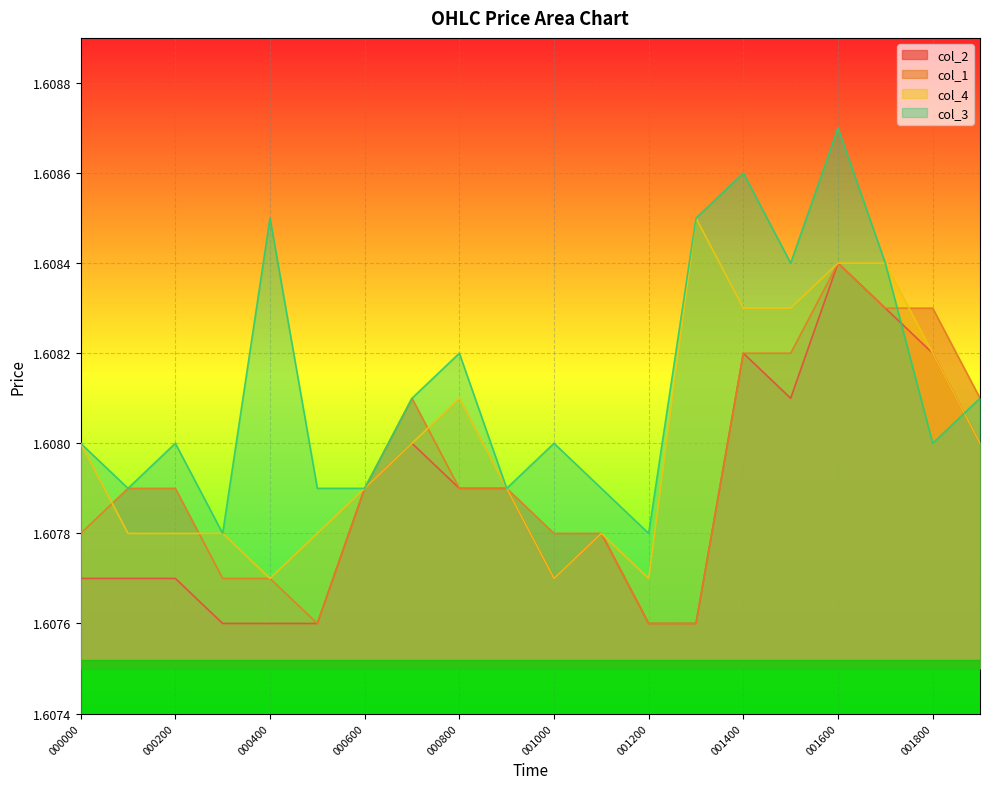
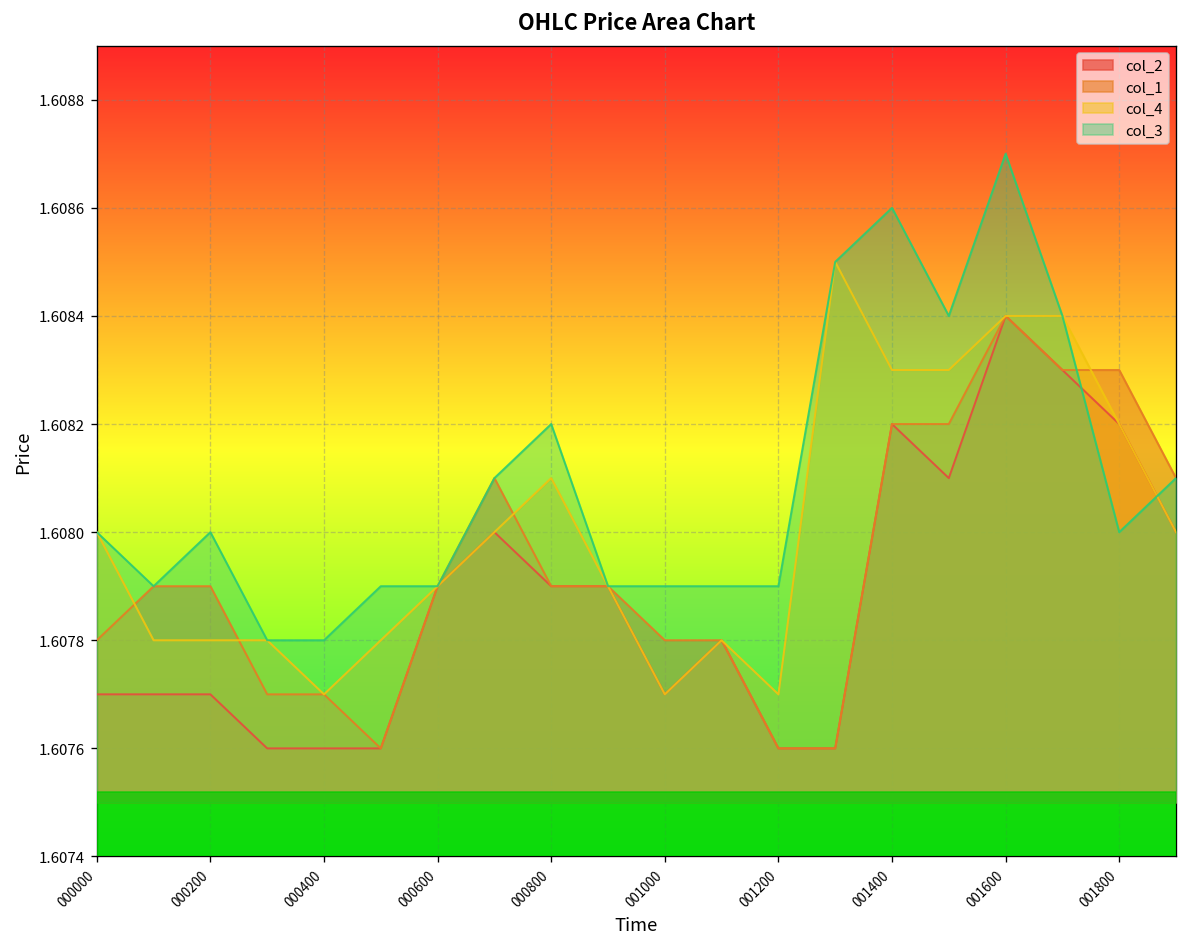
col_3, 000400: 1.6085 -> 1.6078
col_3, 001000: 1.6080 -> 1.6079
col_3, 001200: 1.6078 -> 1.6079
